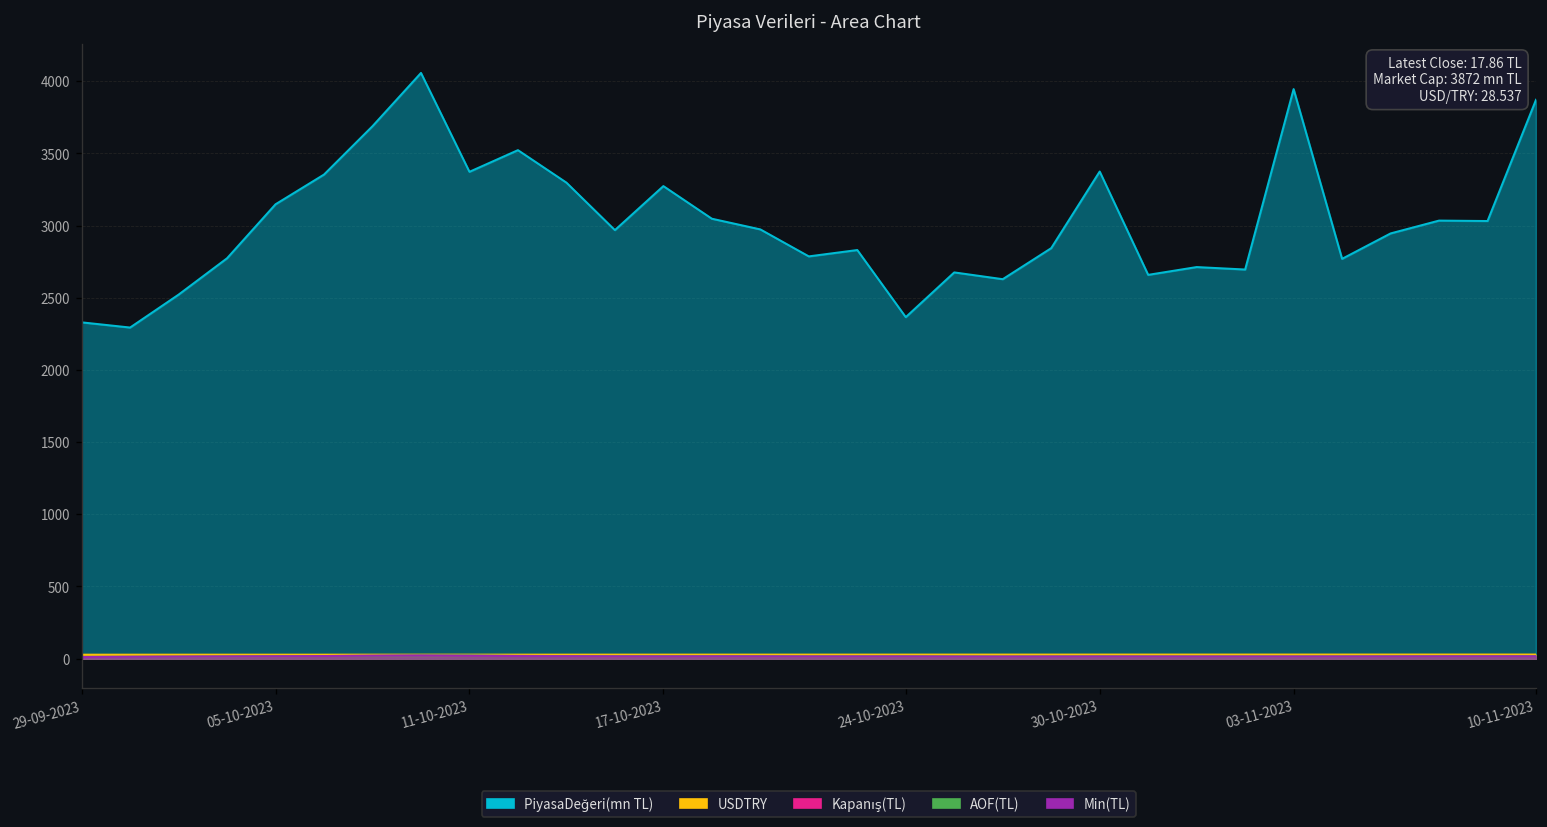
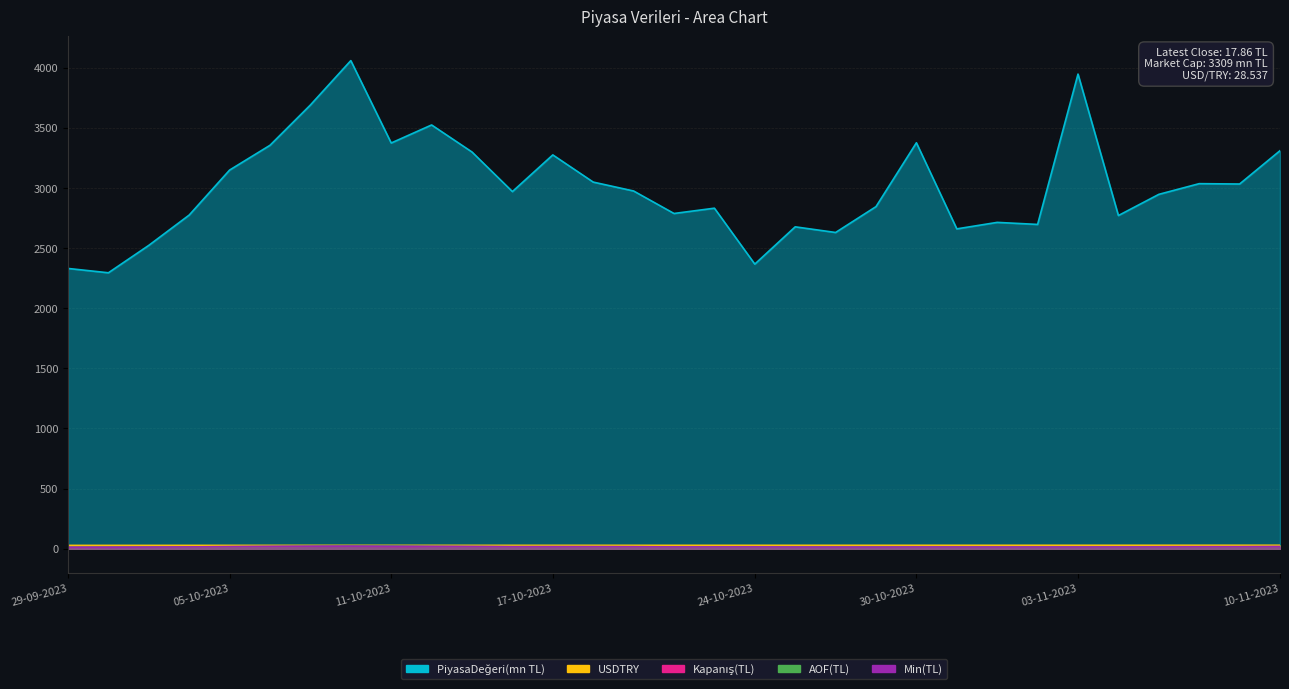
PiyasaDeğeri(mn TL), 10-11-2023: 3872 -> 3309
